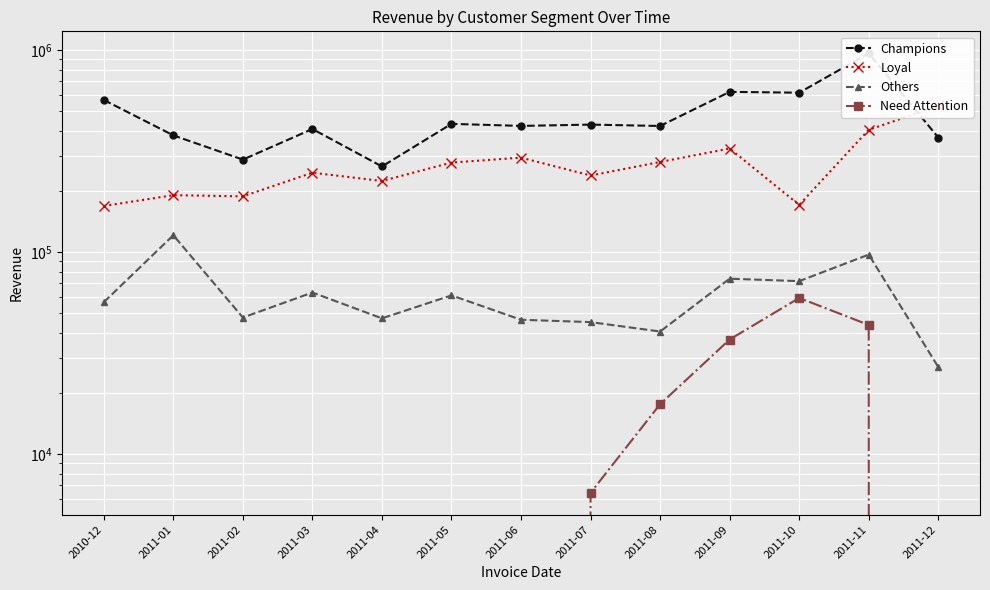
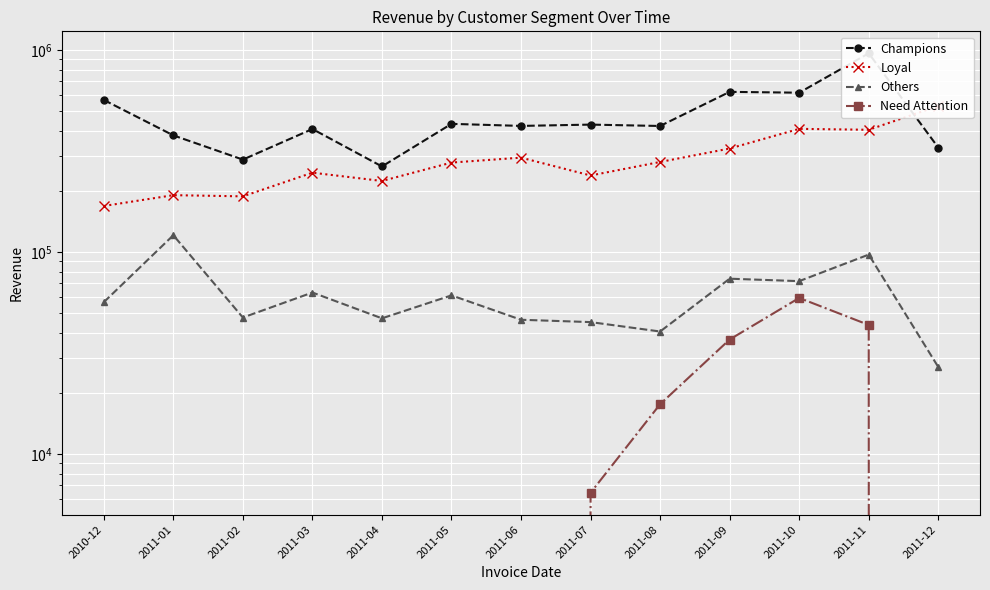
Loyal, 2011-10: 170000 -> 410000
Champions, 2011-12: 370000 -> 330000
